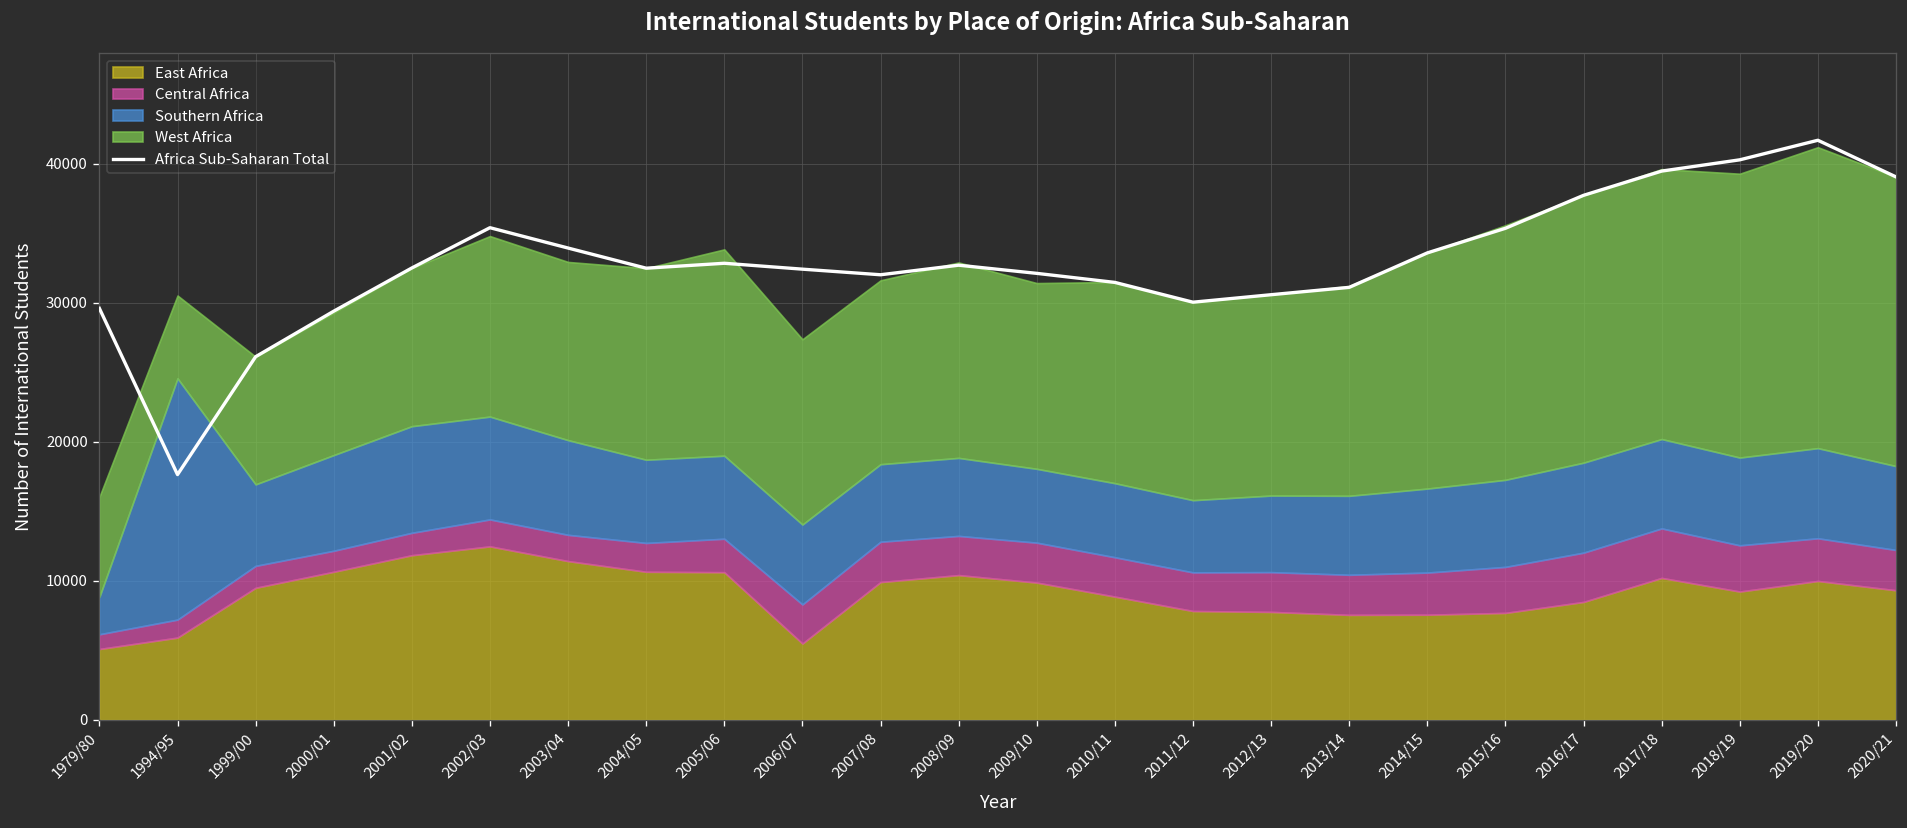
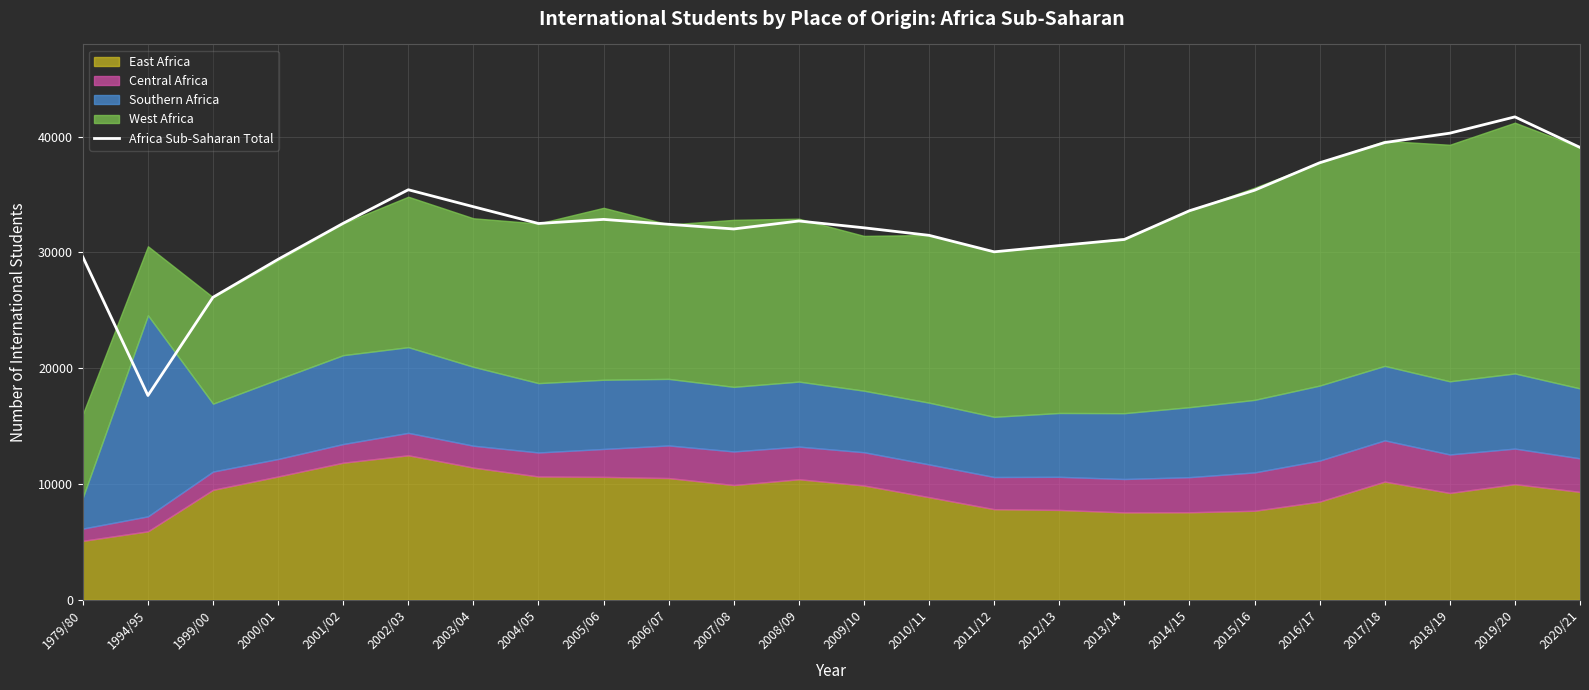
East Africa, 2006/07: 5500 -> 10500
West Africa, 2007/08: 13200 -> 14400
